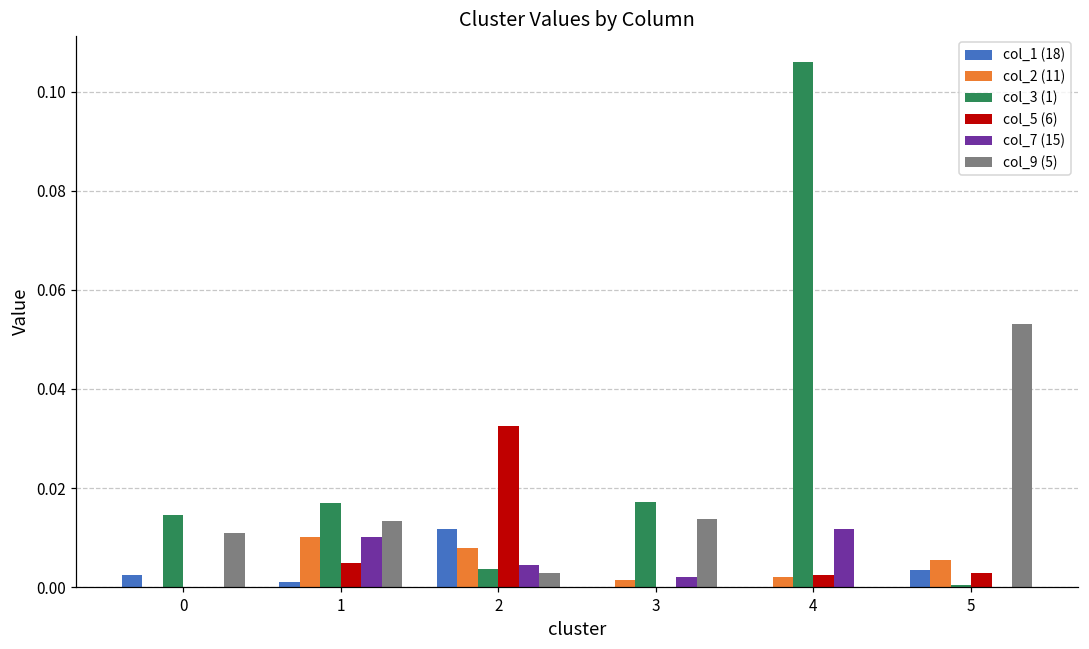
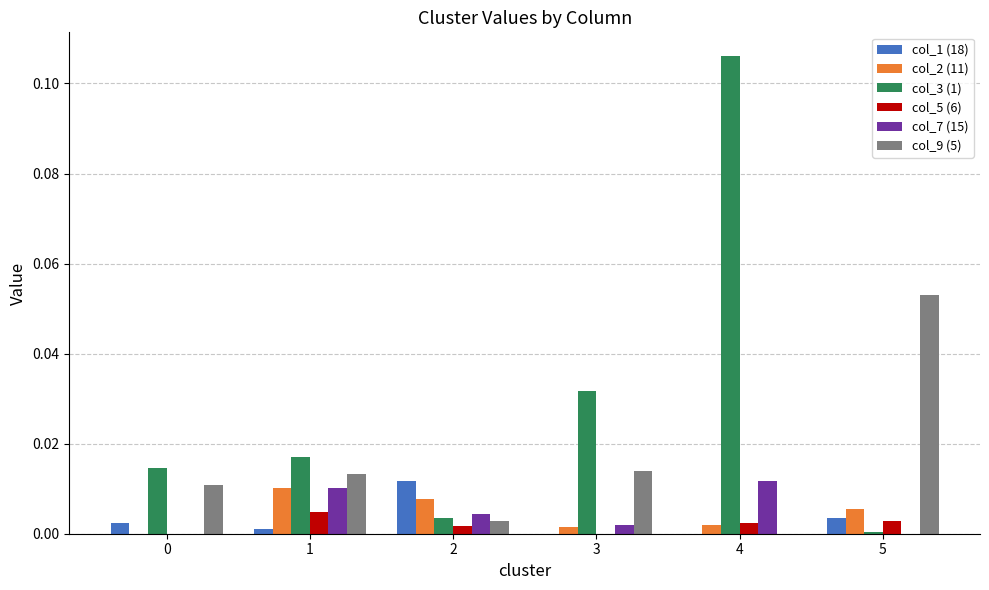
col_5 (6), 2: 0.032 -> 0.002
col_3 (1), 3: 0.017 -> 0.032
